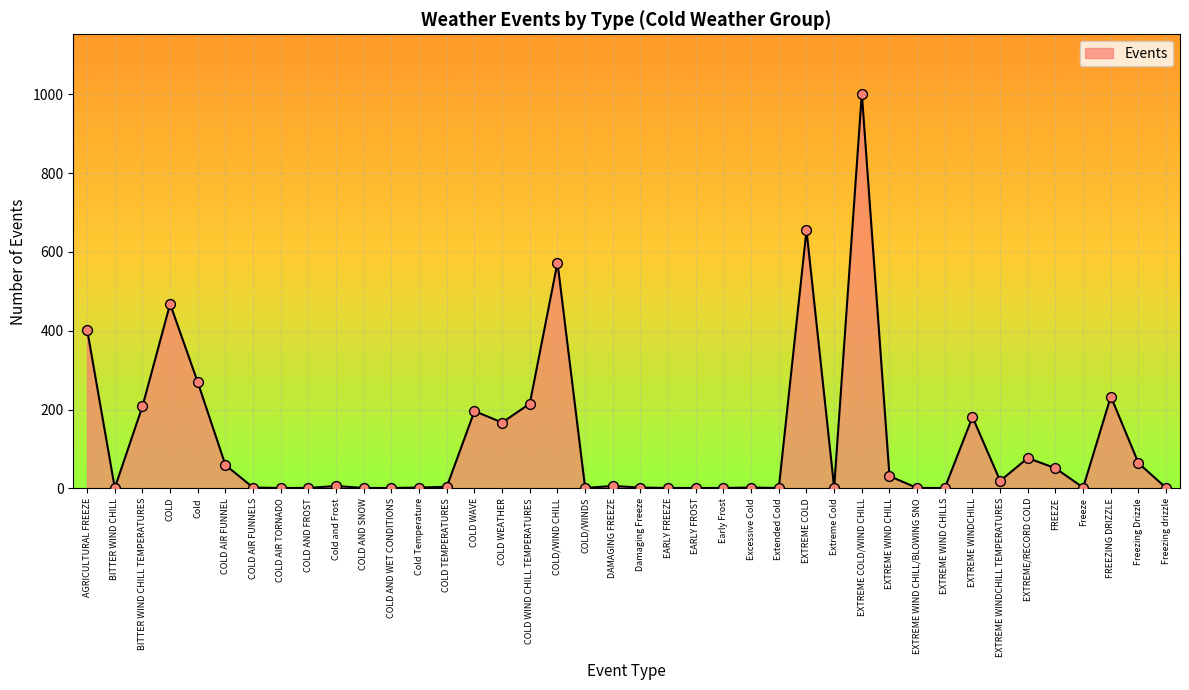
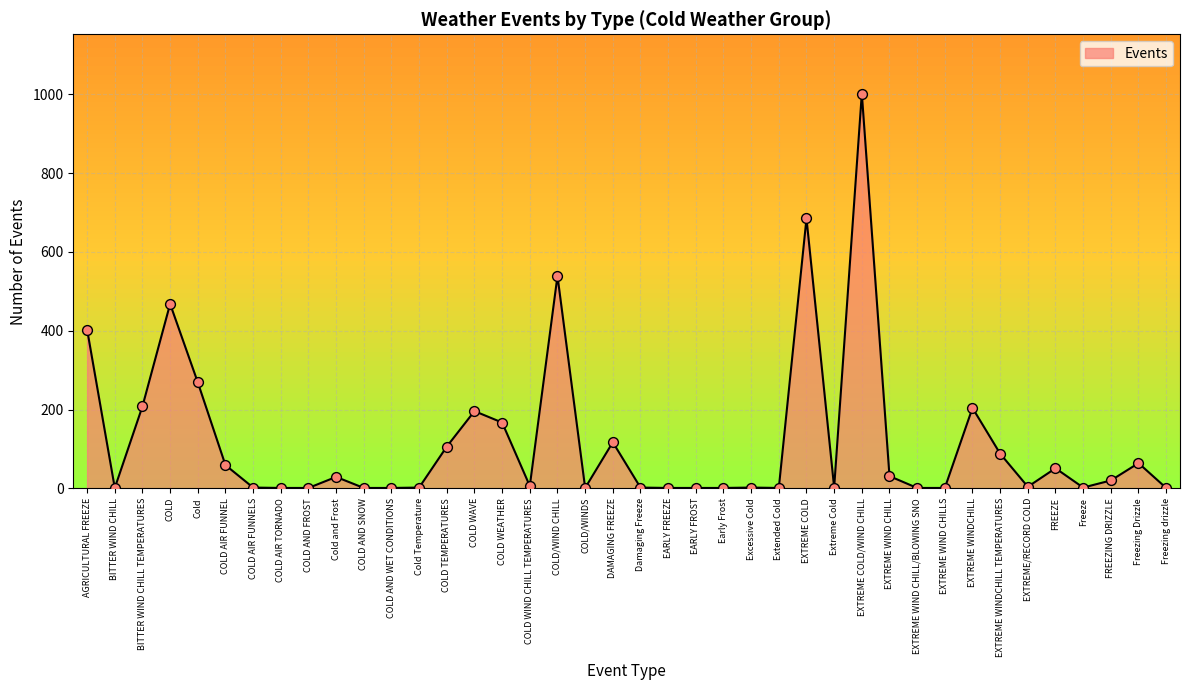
Cold and Frost: 10 -> 30
COLD TEMPERATURES: 0 -> 110
COLD WIND CHILL TEMPERATURES: 220 -> 10
COLD/WIND CHILL: 570 -> 540
DAMAGING FREEZE: 10 -> 120
EXTREME COLD: 660 -> 690
EXTREME WINDCHILL: 180 -> 200
EXTREME WINDCHILL TEMPERATURES: 20 -> 90
EXTREME/RECORD COLD: 80 -> 0
FREEZING DRIZZLE: 230 -> 20
